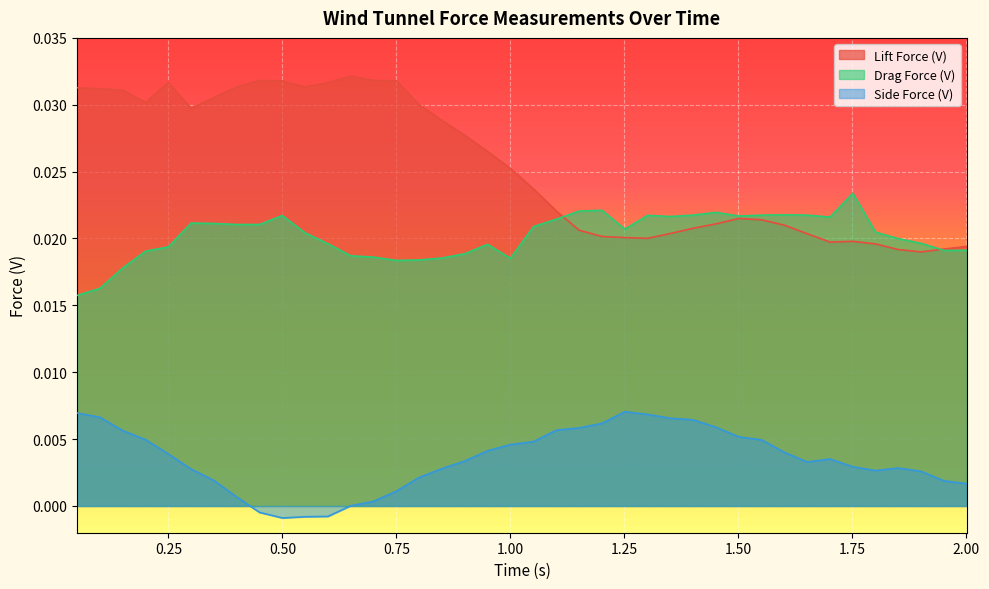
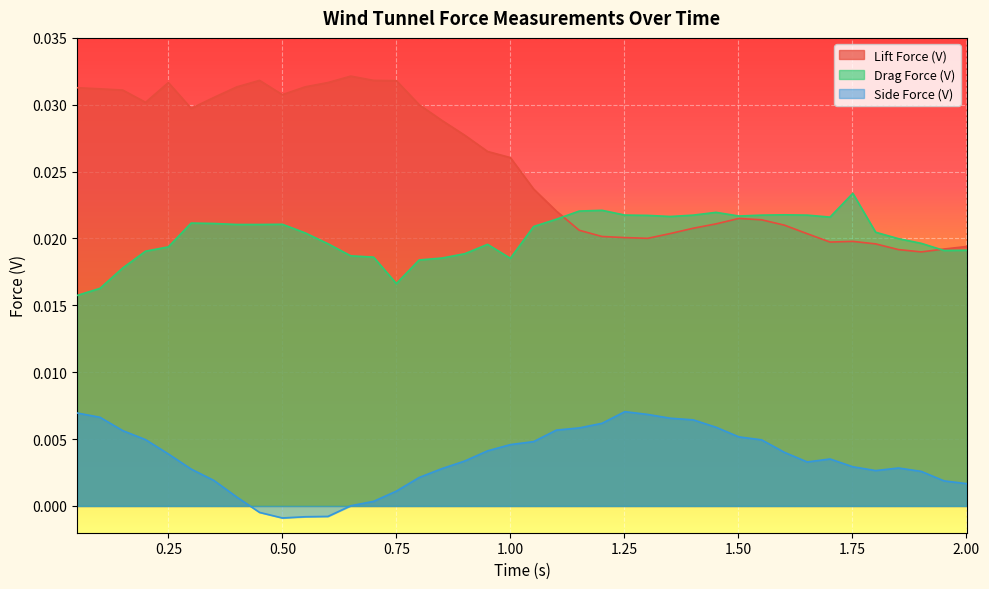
Lift Force (V), 0.50: 0.0318 -> 0.0308
Drag Force (V), 0.50: 0.0217 -> 0.0211
Drag Force (V), 0.75: 0.0184 -> 0.0166
Lift Force (V), 1.00: 0.0252 -> 0.0261
Drag Force (V), 1.25: 0.0207 -> 0.0218
